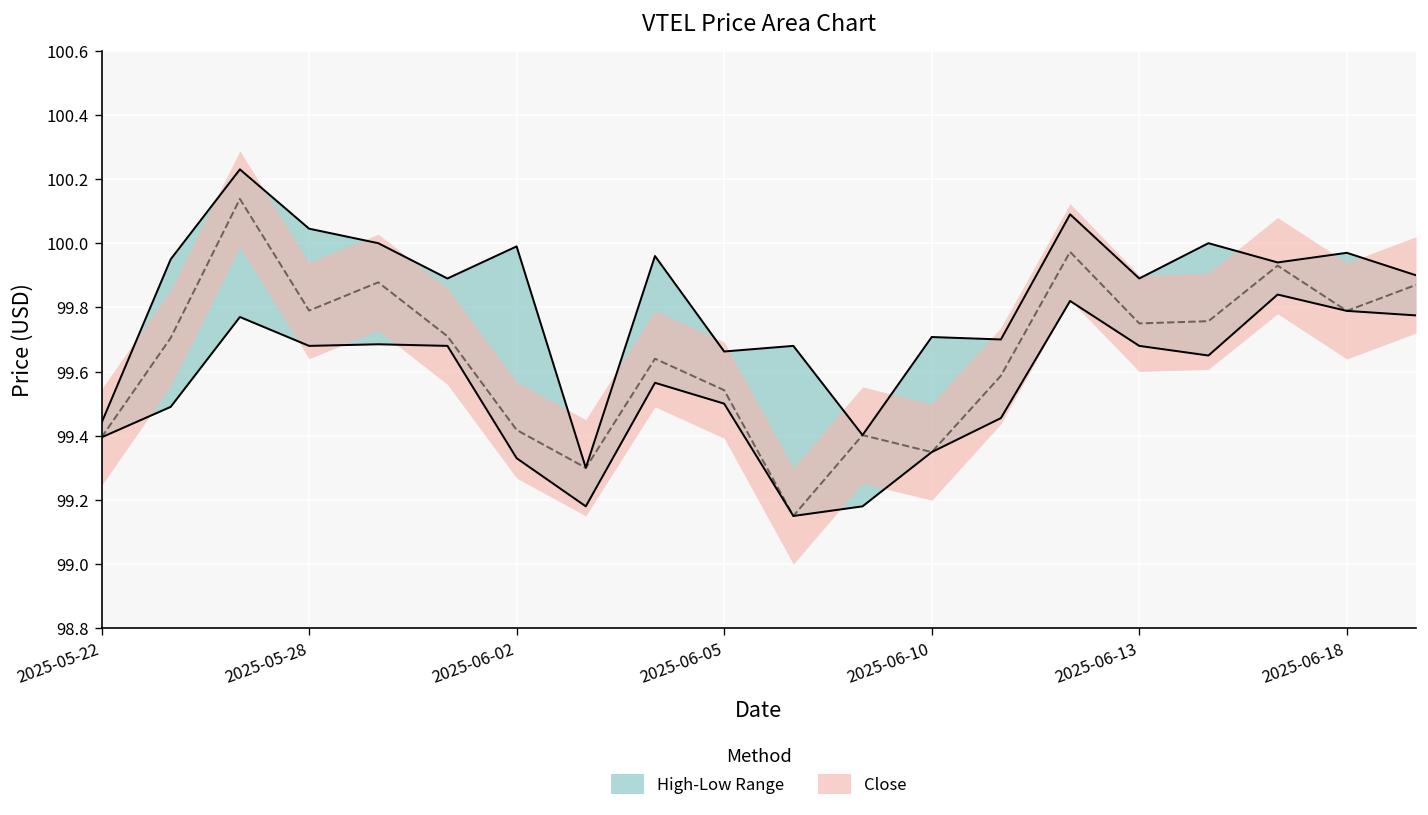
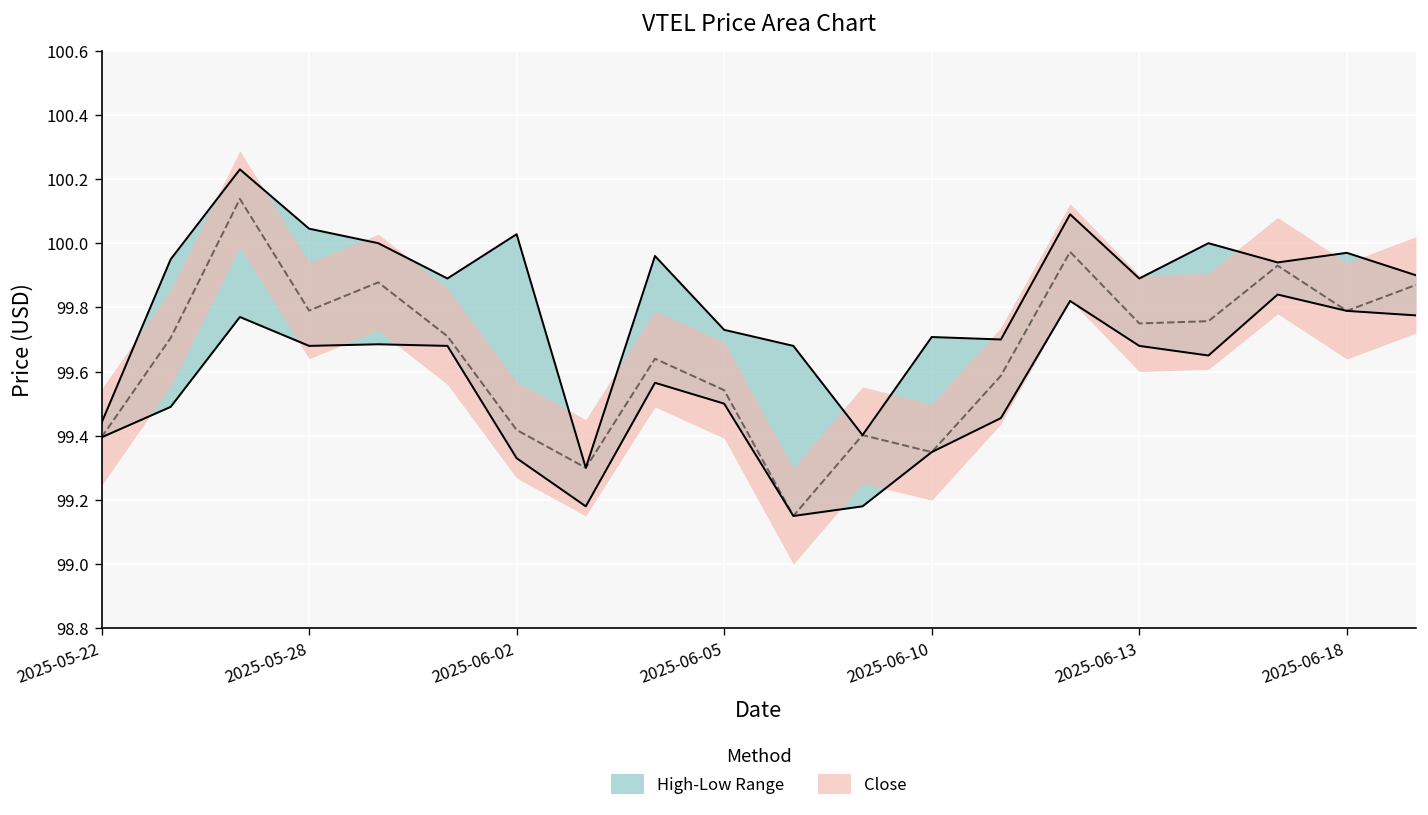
High-Low Range, 2025-06-02: 99.99 -> 100.03
High-Low Range, 2025-06-05: 99.66 -> 99.73
